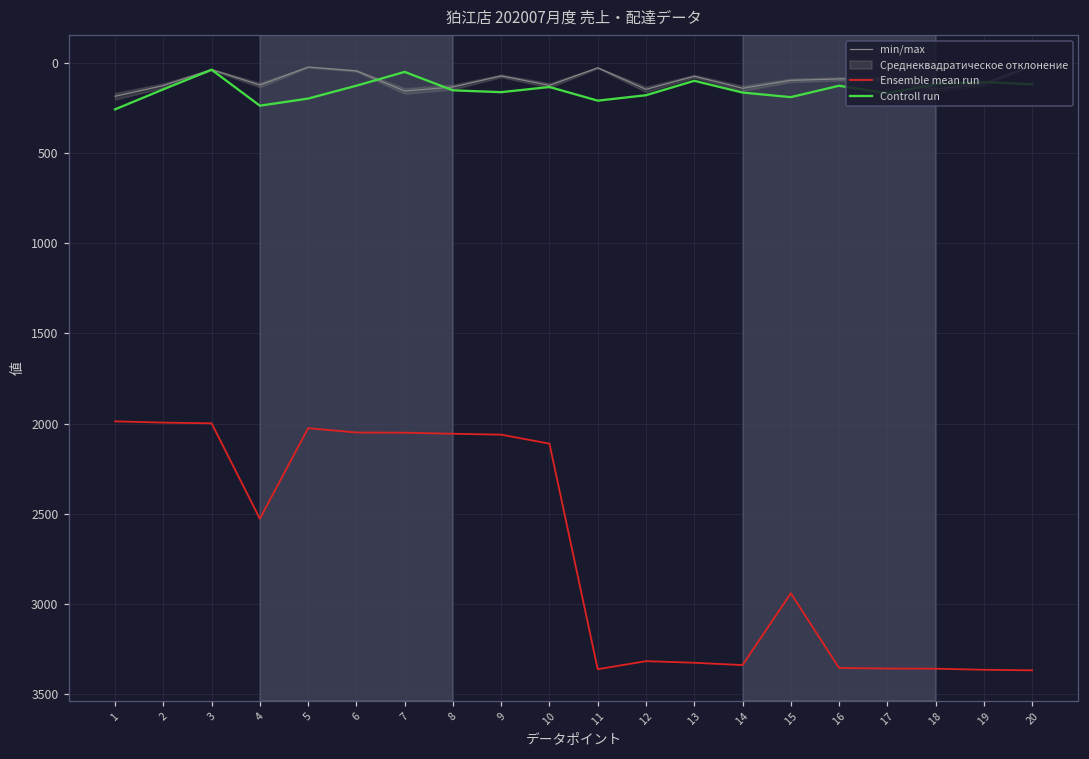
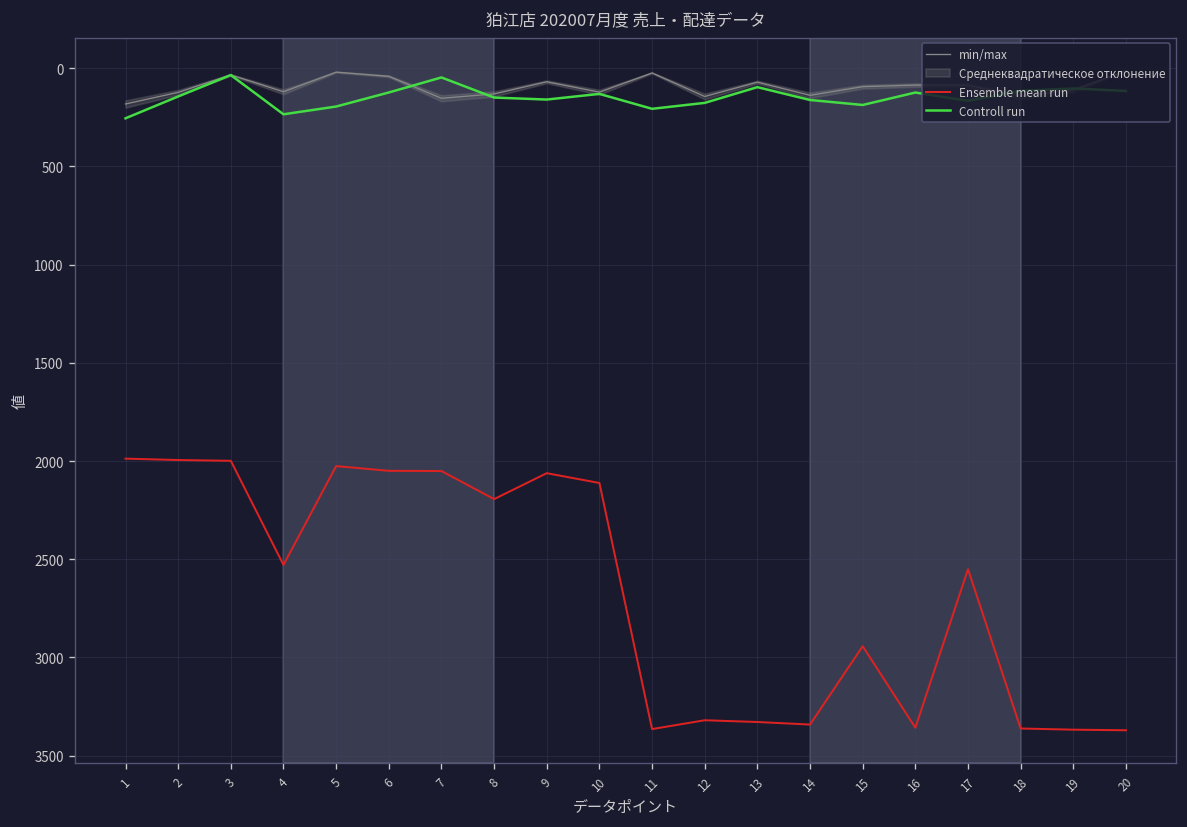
Ensemble mean run, 8: 2060 -> 2190
Ensemble mean run, 17: 3360 -> 2550
